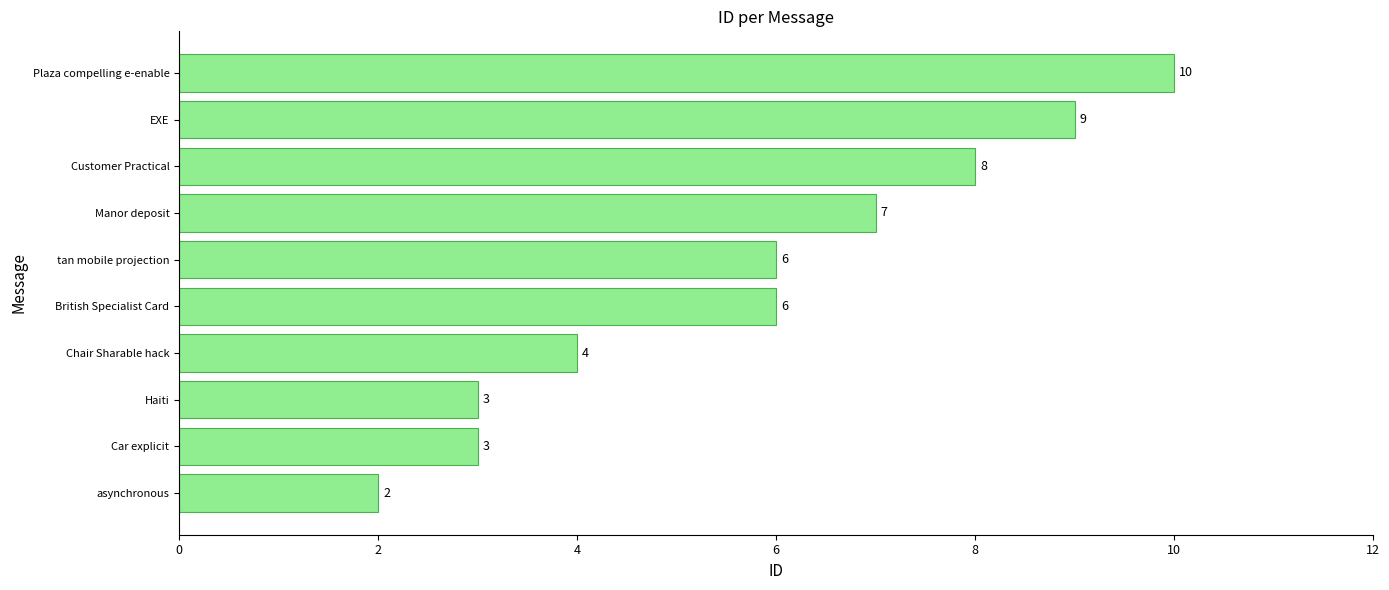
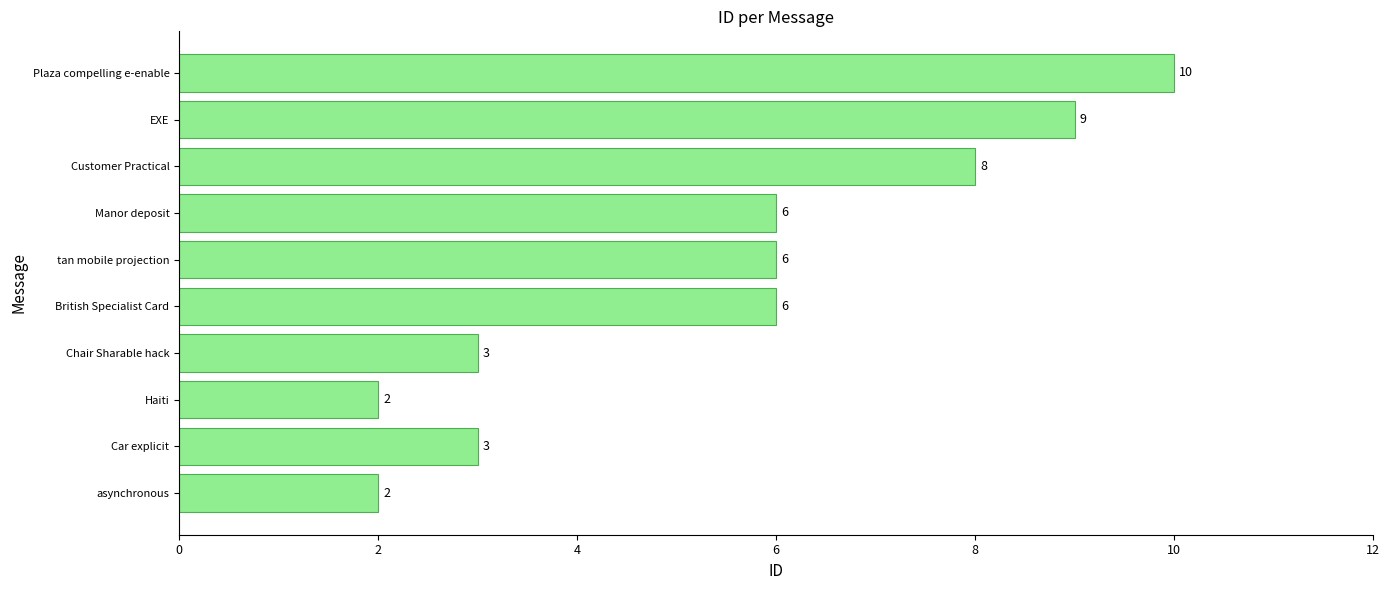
Manor deposit: 7 -> 6
Chair Sharable hack: 4 -> 3
Haiti: 3 -> 2
